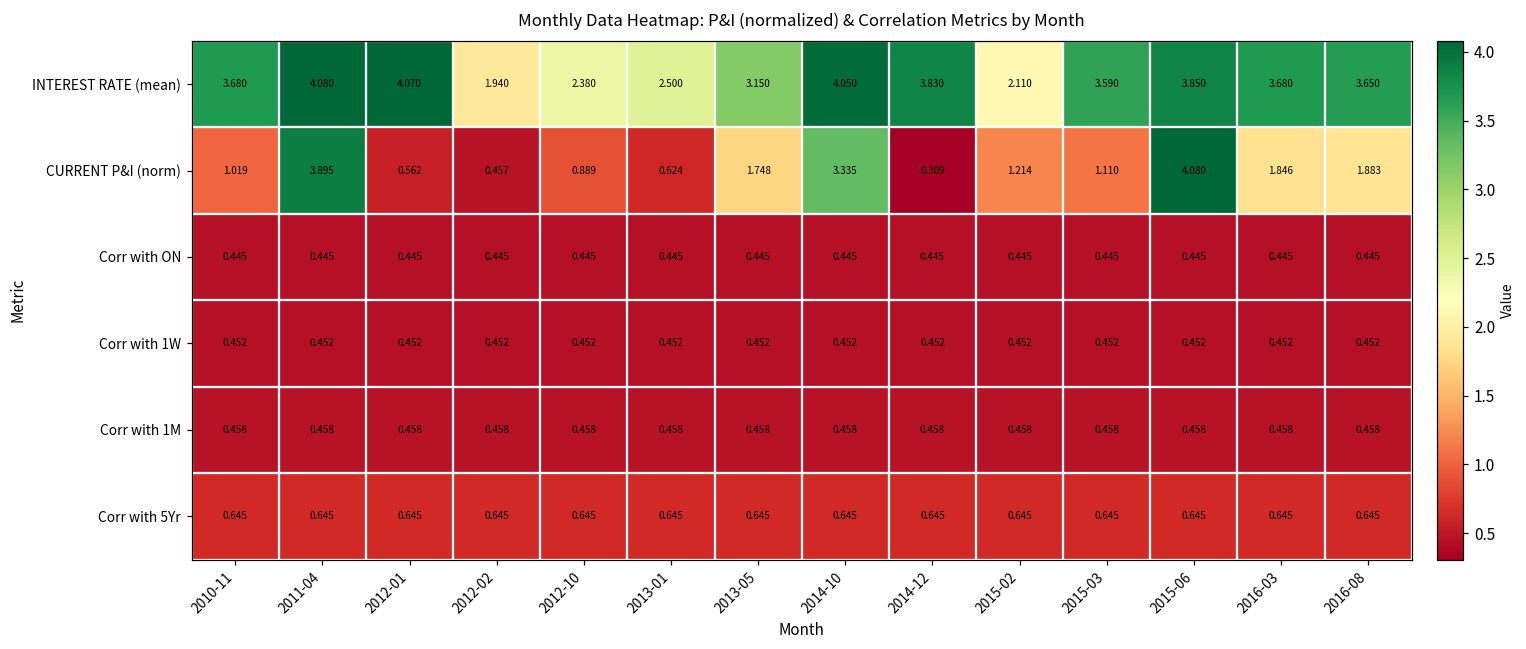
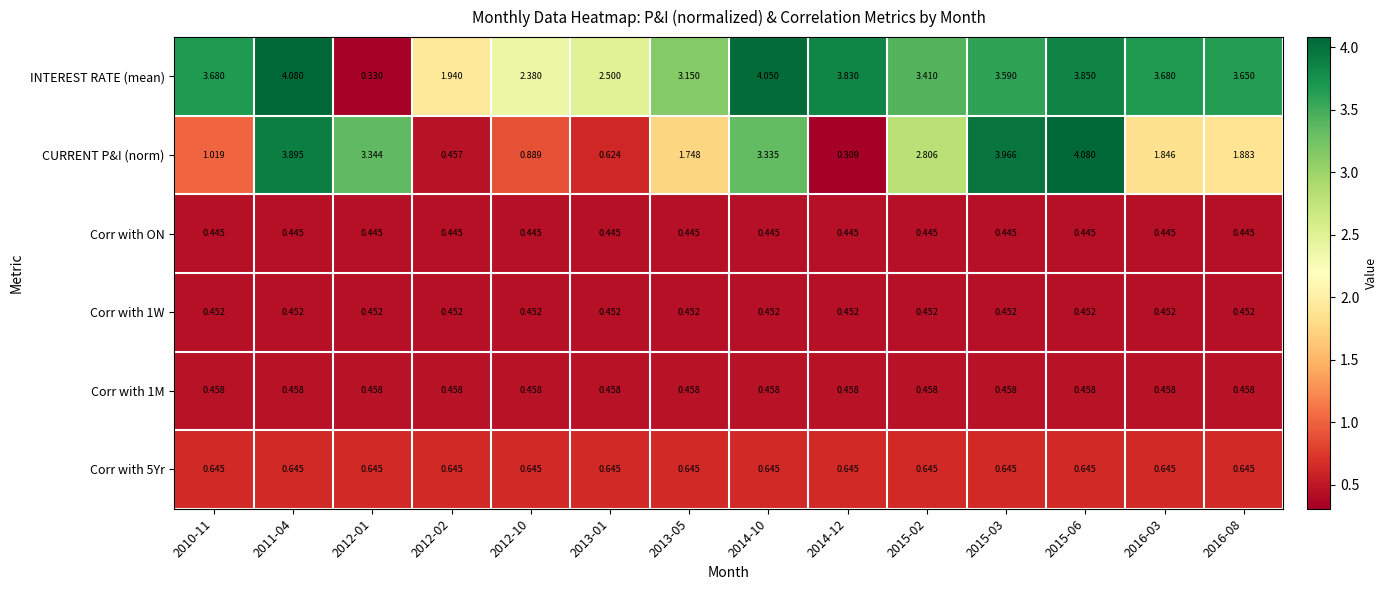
INTEREST RATE (mean), 2012-01: 4.070 -> 0.330
INTEREST RATE (mean), 2015-02: 2.110 -> 3.410
CURRENT P&I (norm), 2012-01: 0.562 -> 3.344
CURRENT P&I (norm), 2015-02: 1.214 -> 2.806
CURRENT P&I (norm), 2015-03: 1.110 -> 3.966
